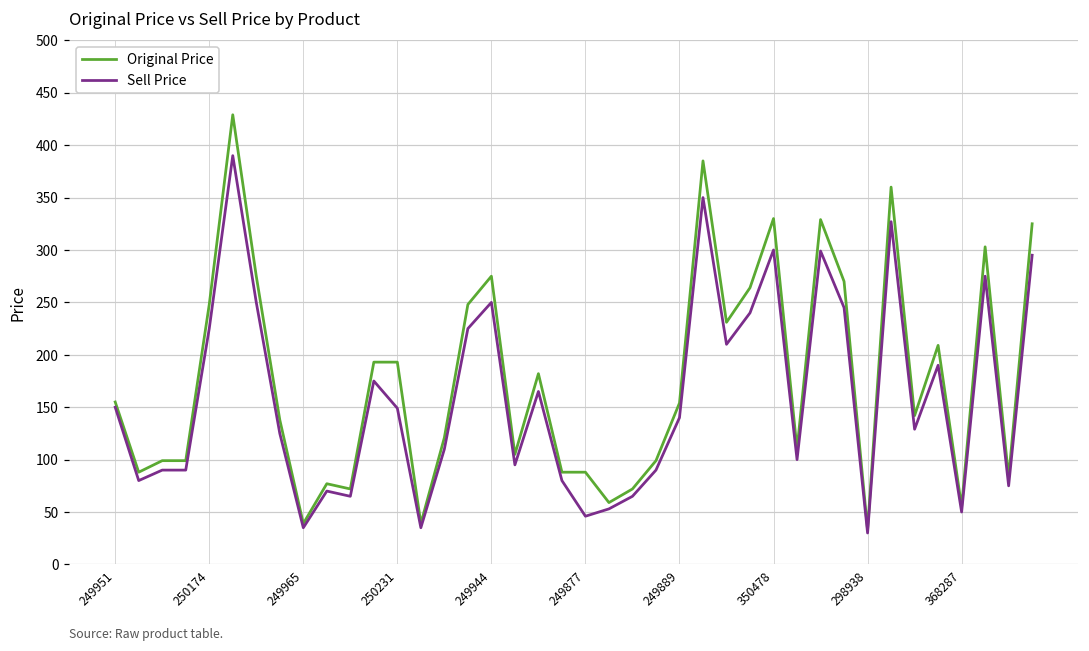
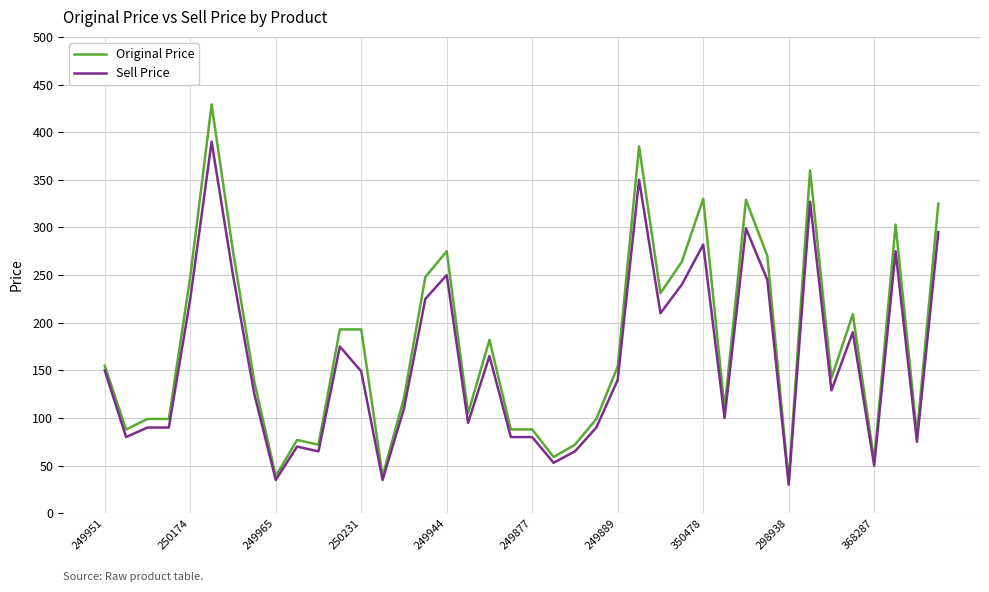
Sell Price, 249877: 50 -> 80
Sell Price, 350478: 300 -> 280
